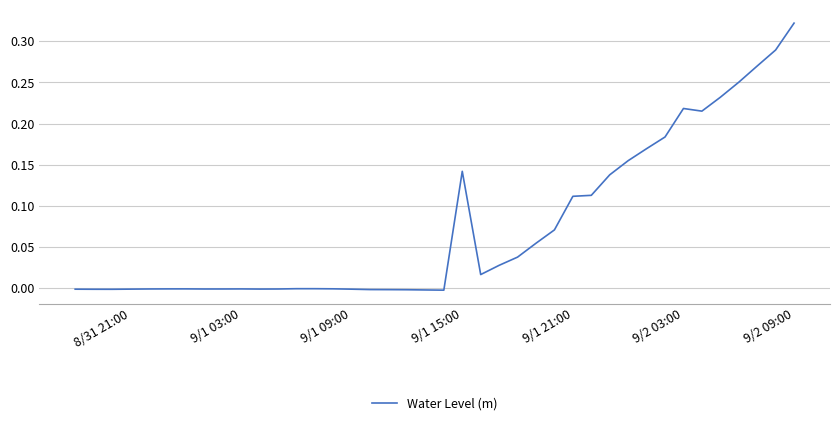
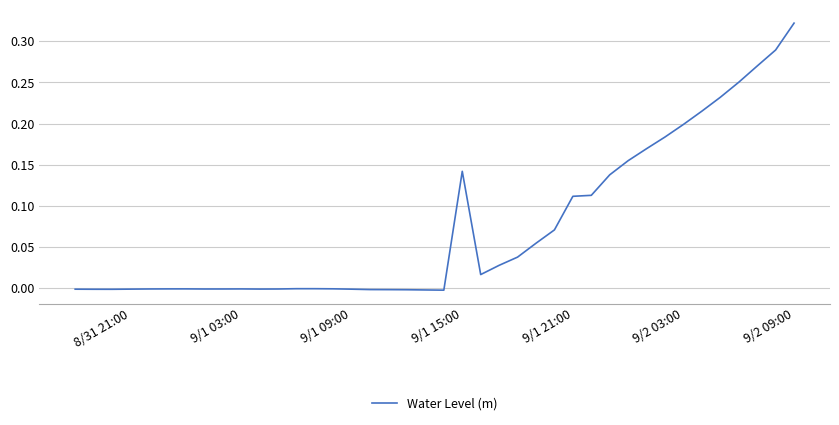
9/2 03:00: 0.22 -> 0.20
